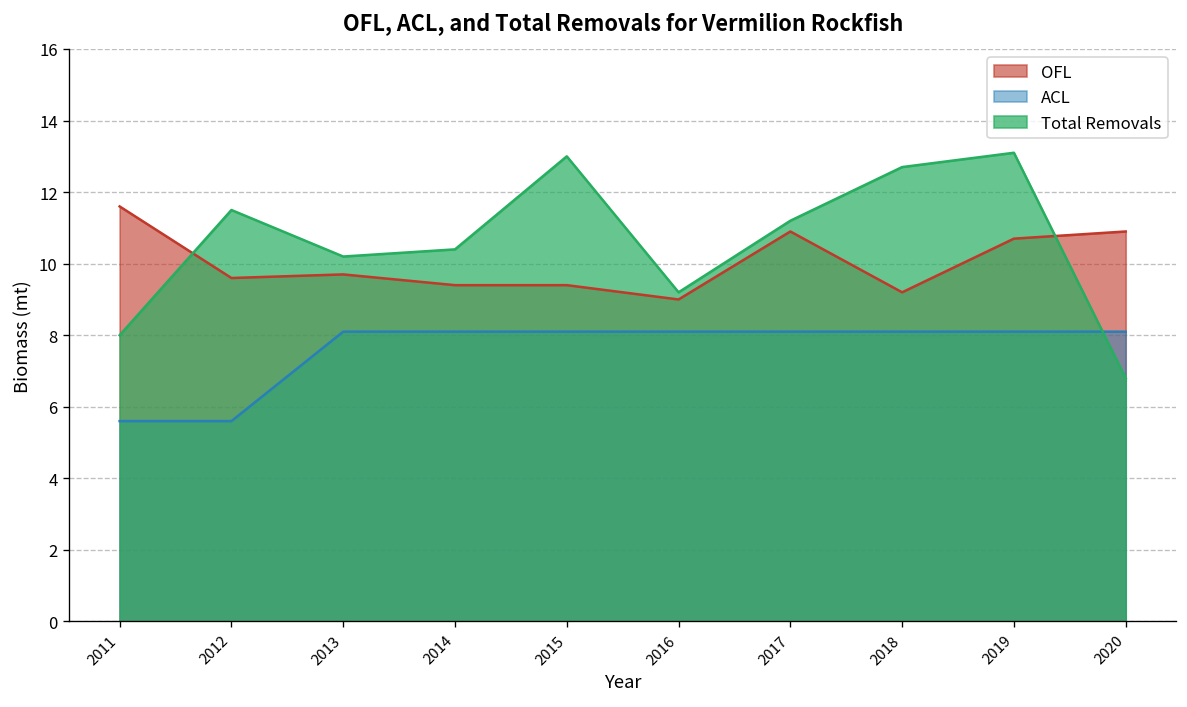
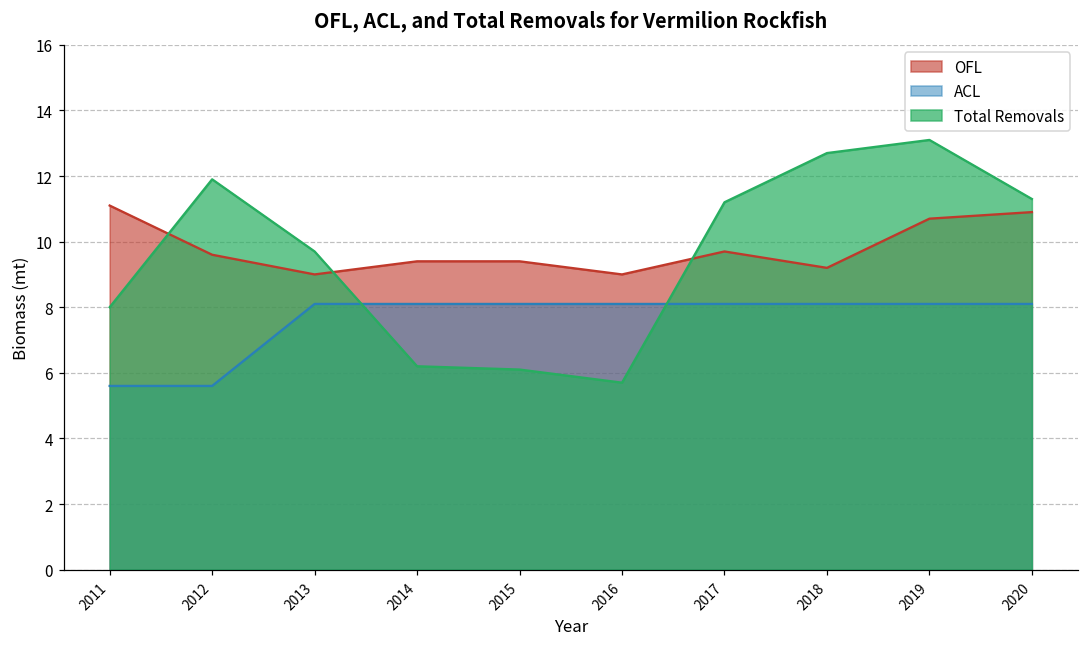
OFL, 2011: 11.6 -> 11.1
Total Removals, 2012: 11.5 -> 11.9
OFL, 2013: 9.7 -> 9.0
Total Removals, 2013: 10.2 -> 9.7
Total Removals, 2014: 10.4 -> 6.2
Total Removals, 2015: 13.0 -> 6.1
Total Removals, 2016: 9.2 -> 5.7
OFL, 2017: 10.9 -> 9.7
Total Removals, 2020: 6.8 -> 11.3
